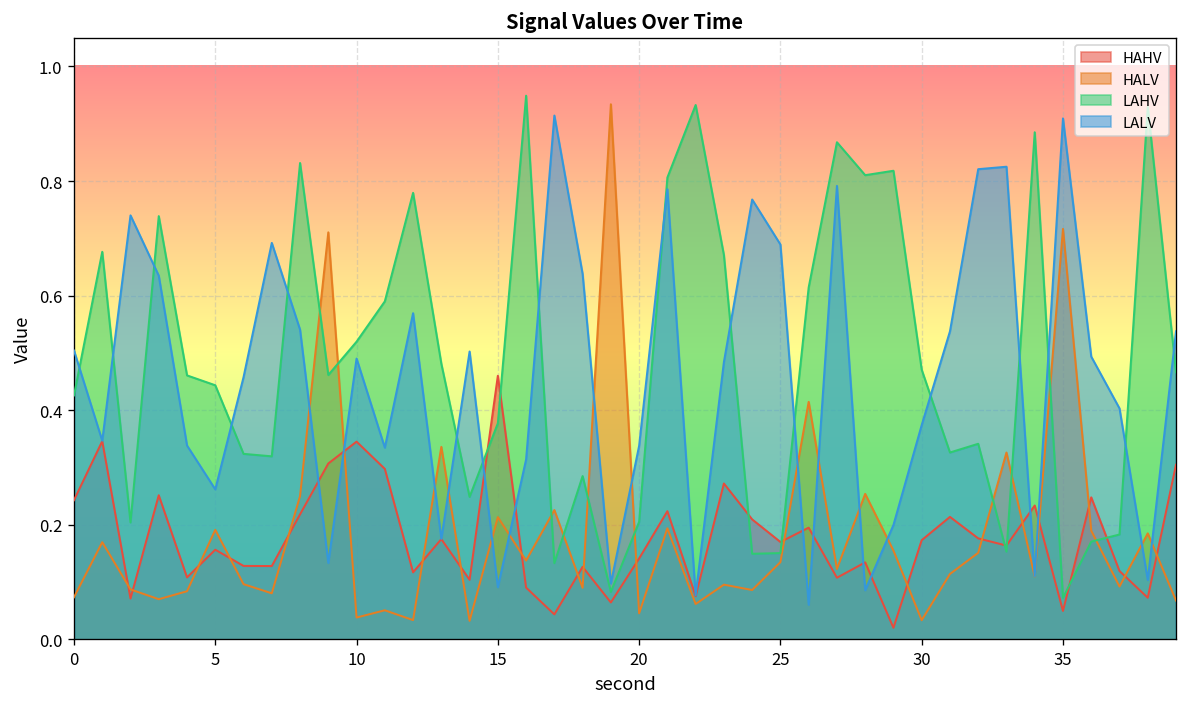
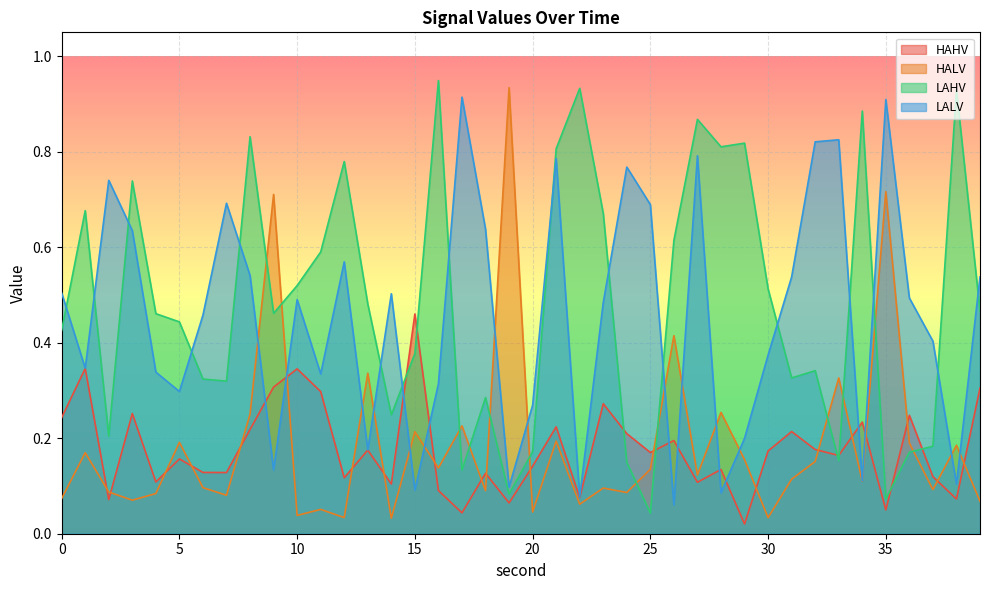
LALV, 5: 0.26 -> 0.30
LAHV, 20: 0.21 -> 0.17
LALV, 20: 0.34 -> 0.27
LAHV, 25: 0.15 -> 0.04
LAHV, 30: 0.47 -> 0.51
